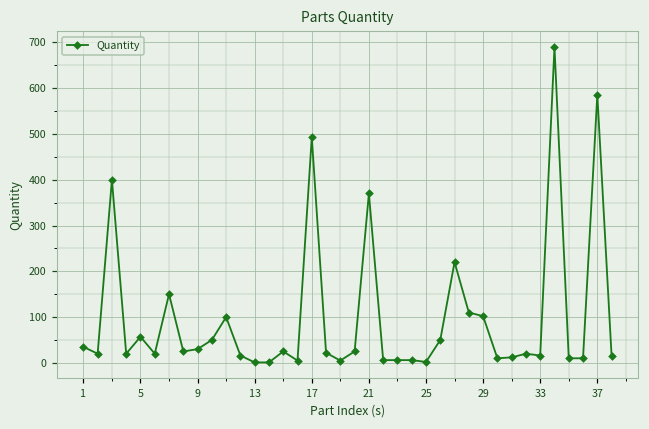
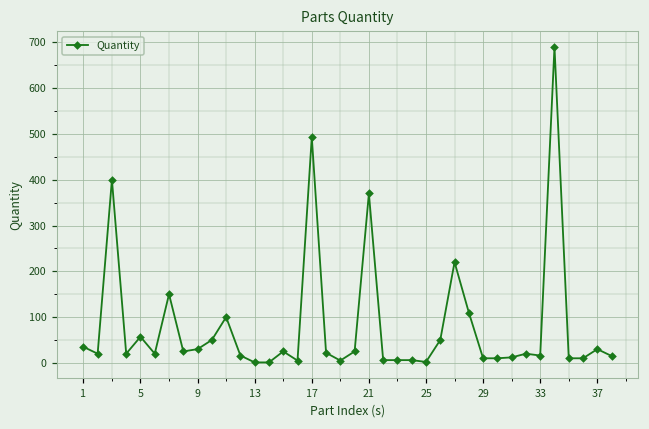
29: 100 -> 10
37: 590 -> 30
